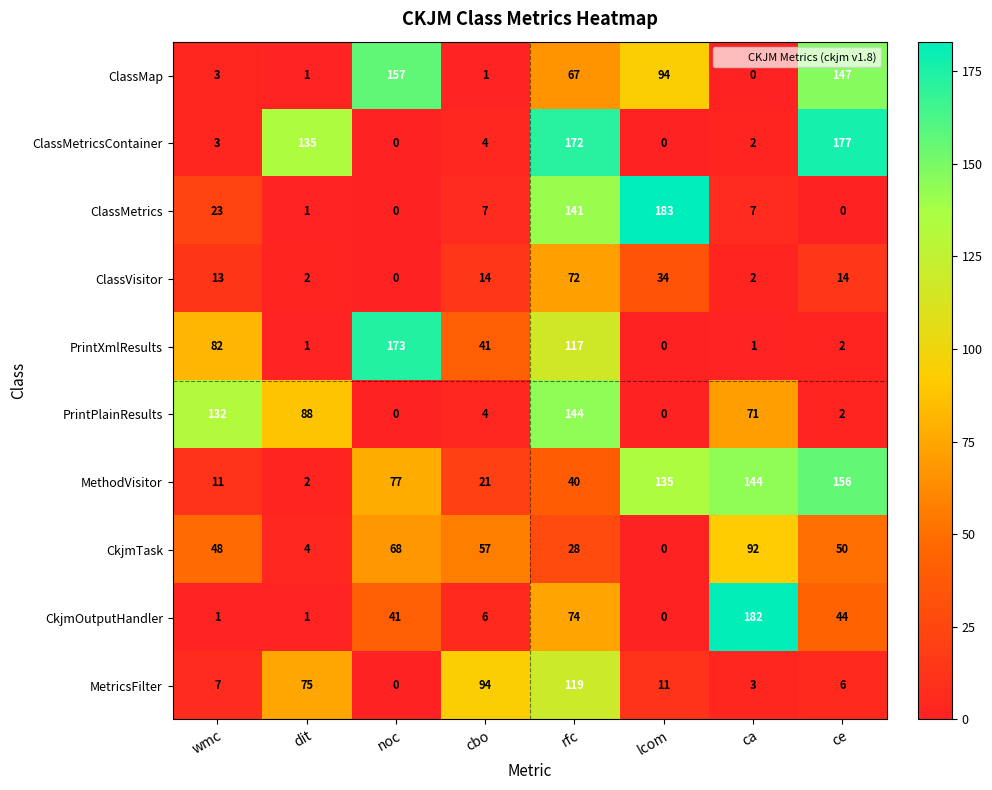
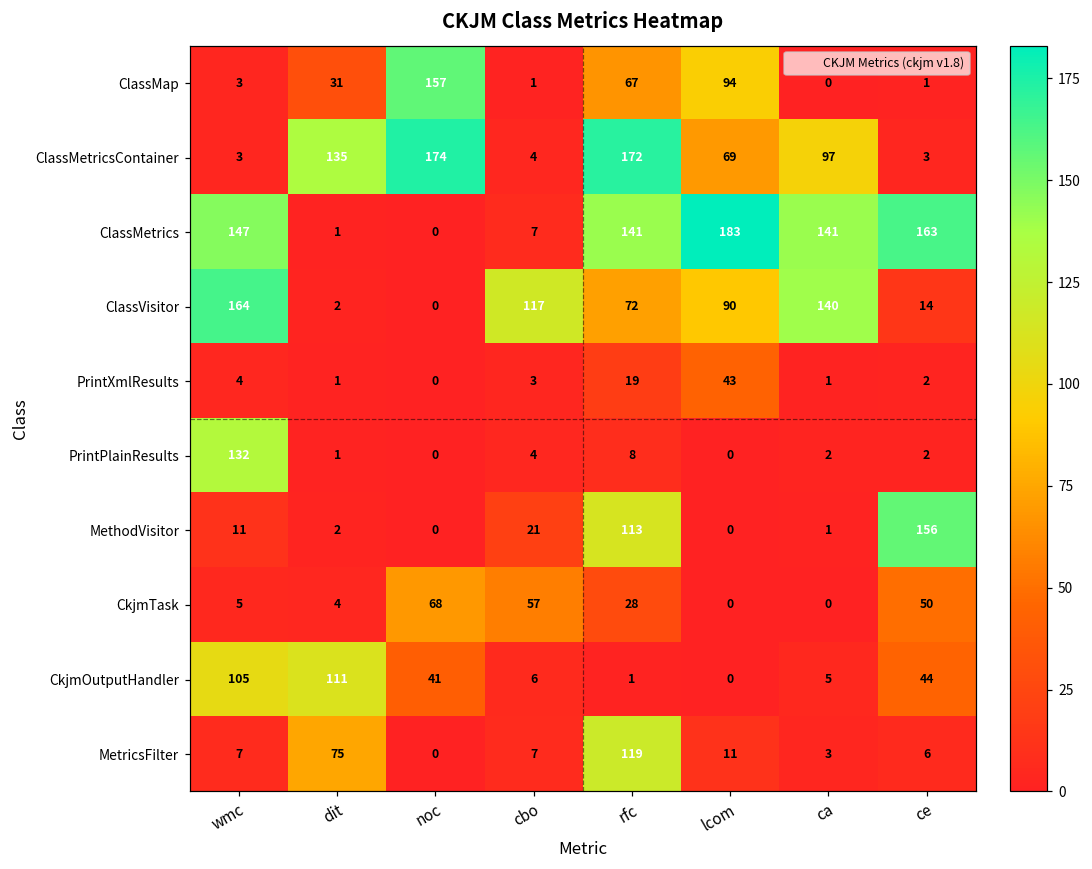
ClassMap, dit: 1 -> 31
ClassMap, ce: 147 -> 1
ClassMetricsContainer, noc: 0 -> 174
ClassMetricsContainer, lcom: 0 -> 69
ClassMetricsContainer, ca: 2 -> 97
ClassMetricsContainer, ce: 177 -> 3
ClassMetrics, wmc: 23 -> 147
ClassMetrics, ca: 7 -> 141
ClassMetrics, ce: 0 -> 163
ClassVisitor, wmc: 13 -> 164
ClassVisitor, cbo: 14 -> 117
ClassVisitor, lcom: 34 -> 90
ClassVisitor, ca: 2 -> 140
PrintXmlResults, wmc: 82 -> 4
PrintXmlResults, noc: 173 -> 0
PrintXmlResults, cbo: 41 -> 3
PrintXmlResults, rfc: 117 -> 19
PrintXmlResults, lcom: 0 -> 43
PrintPlainResults, dit: 88 -> 1
PrintPlainResults, rfc: 144 -> 8
PrintPlainResults, ca: 71 -> 2
MethodVisitor, noc: 77 -> 0
MethodVisitor, rfc: 40 -> 113
MethodVisitor, lcom: 135 -> 0
MethodVisitor, ca: 144 -> 1
CkjmTask, wmc: 48 -> 5
CkjmTask, ca: 92 -> 0
CkjmOutputHandler, wmc: 1 -> 105
CkjmOutputHandler, dit: 1 -> 111
CkjmOutputHandler, rfc: 74 -> 1
CkjmOutputHandler, ca: 182 -> 5
MetricsFilter, cbo: 94 -> 7
